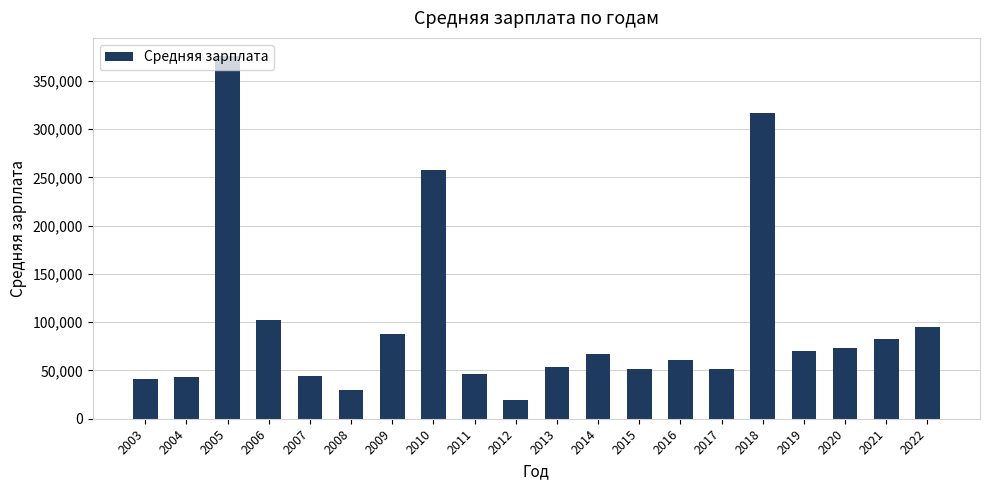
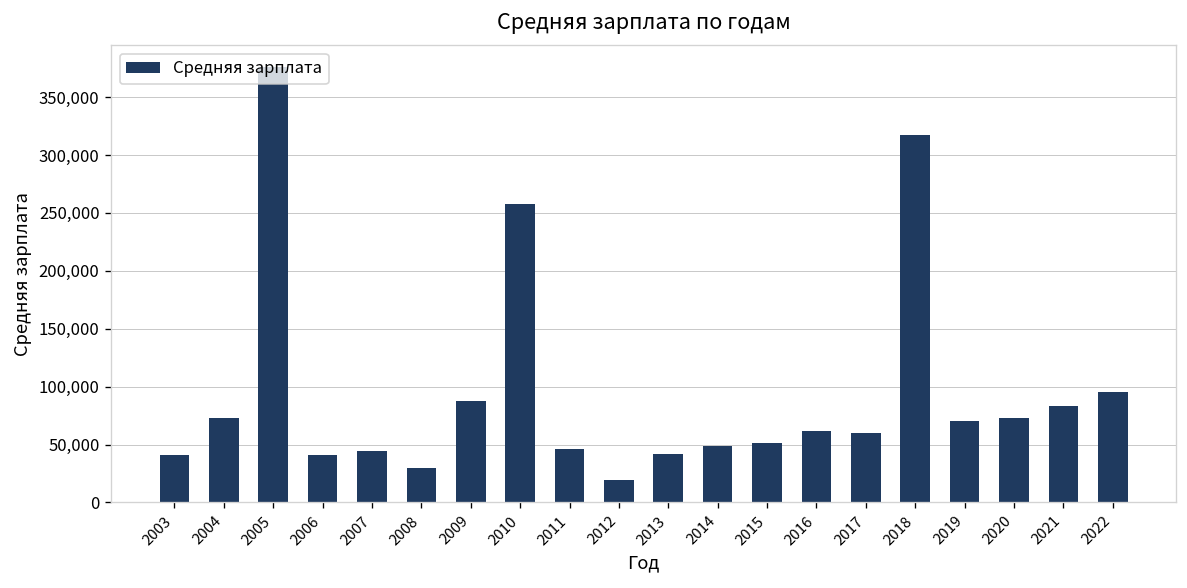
2004: 40,000 -> 70,000
2006: 100,000 -> 40,000
2013: 50,000 -> 40,000
2014: 70,000 -> 50,000
2017: 50,000 -> 60,000
